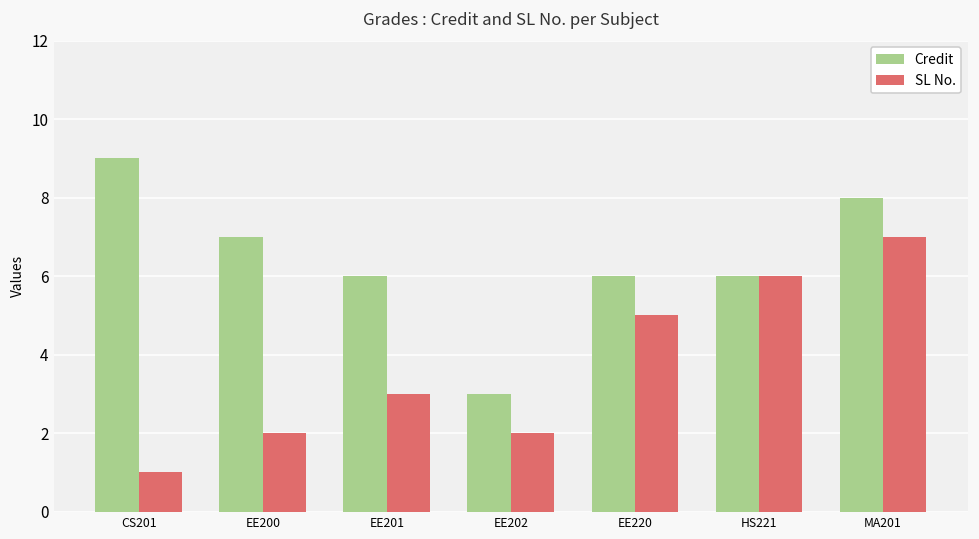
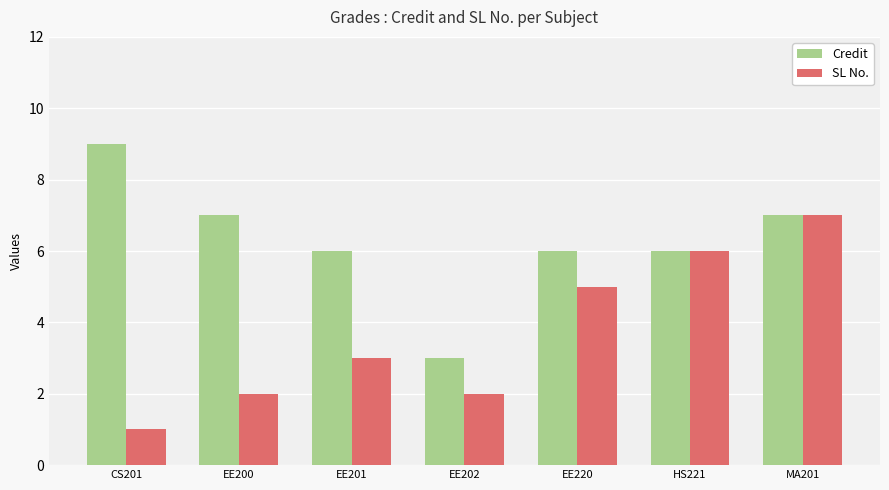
Credit, MA201: 8 -> 7
